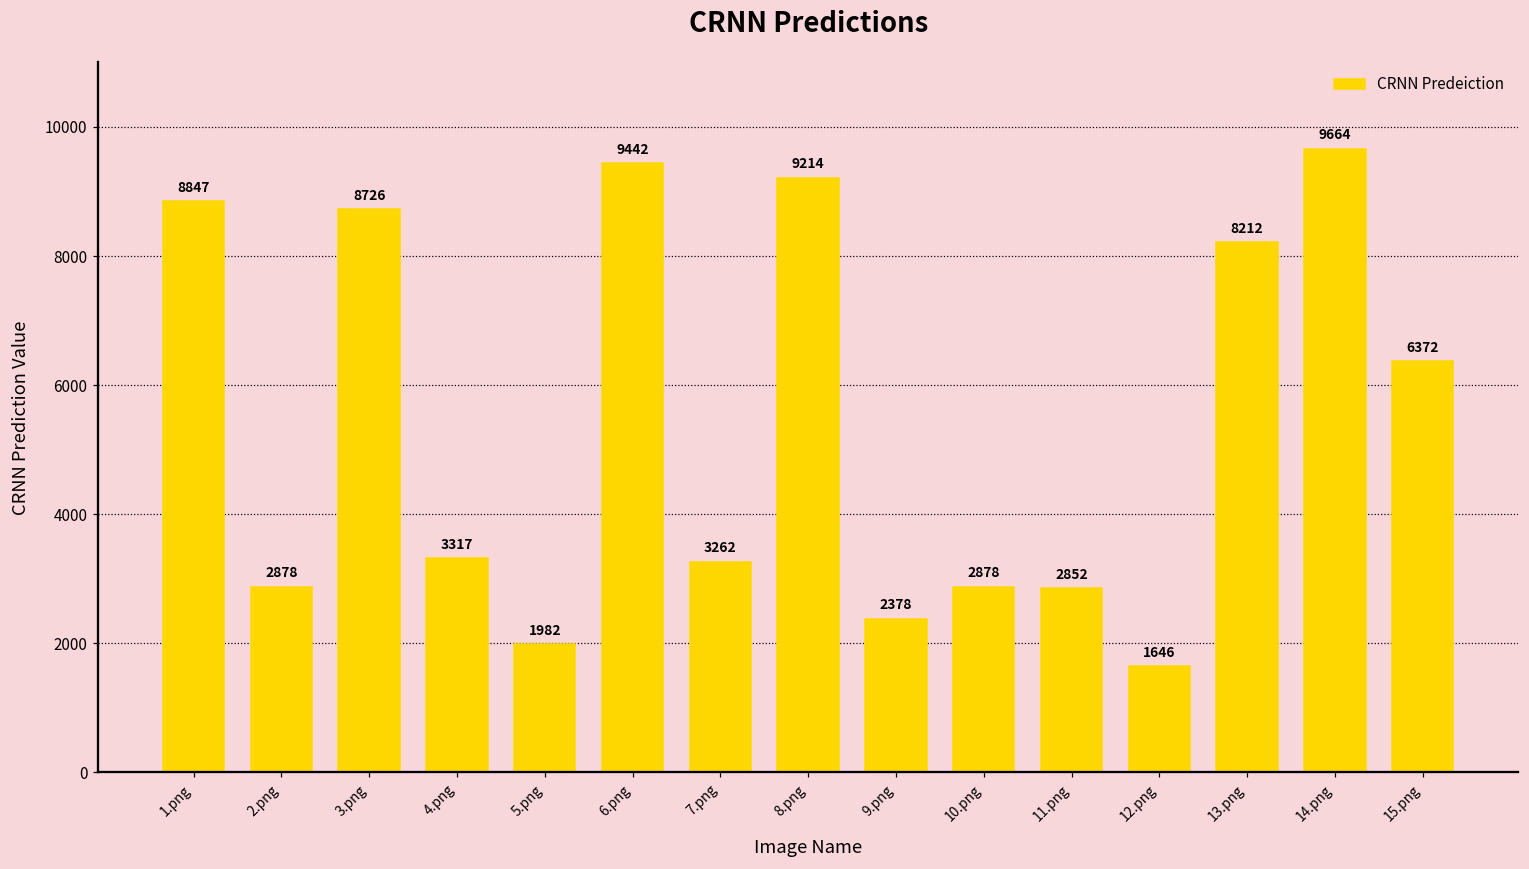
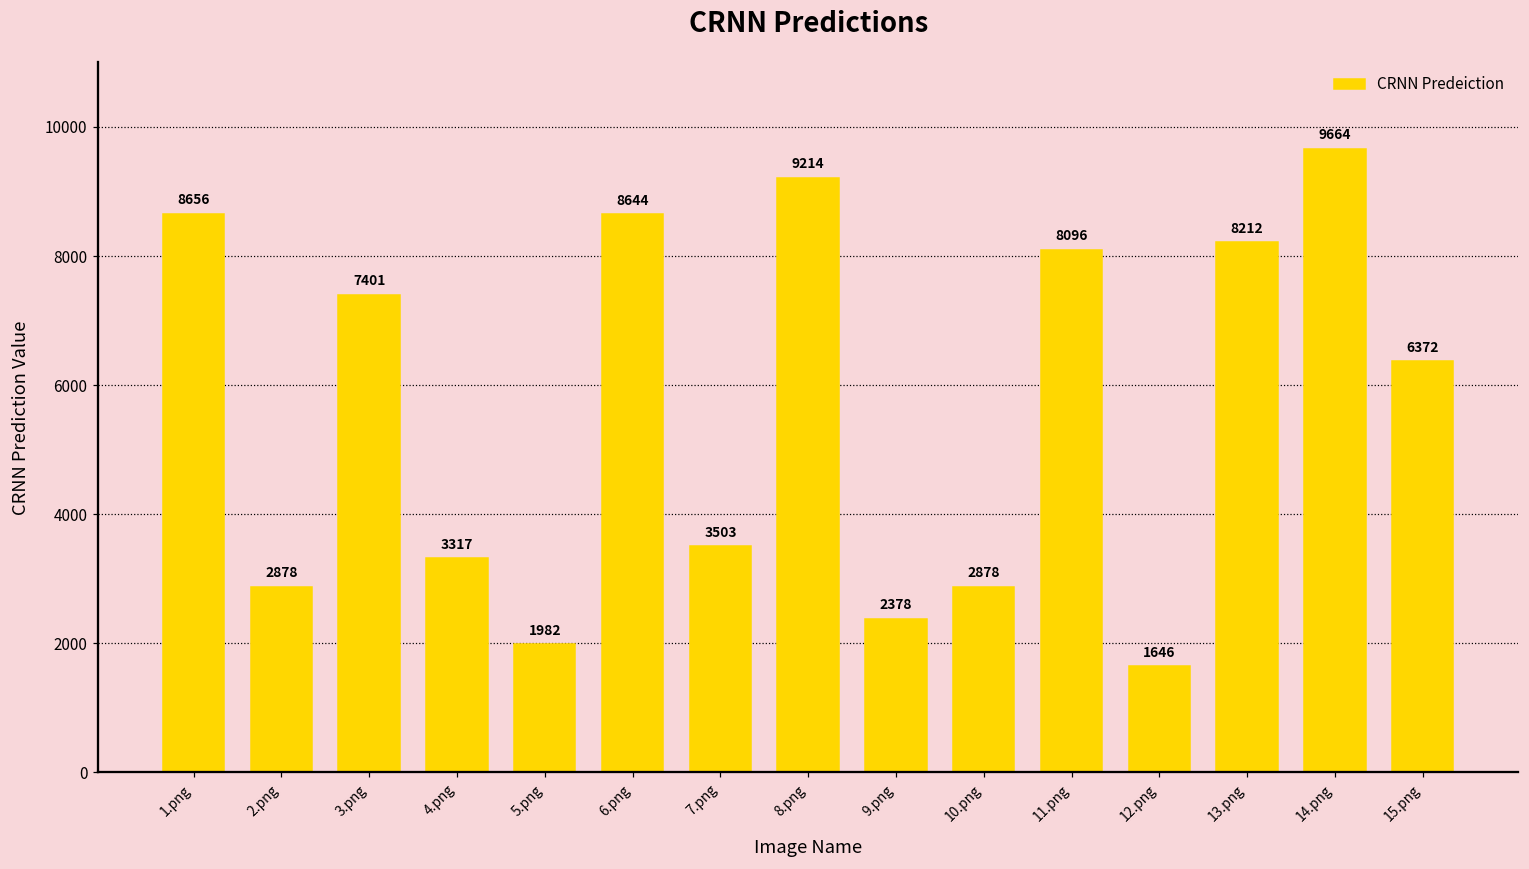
1.png: 8847 -> 8656
3.png: 8726 -> 7401
6.png: 9442 -> 8644
7.png: 3262 -> 3503
11.png: 2852 -> 8096
